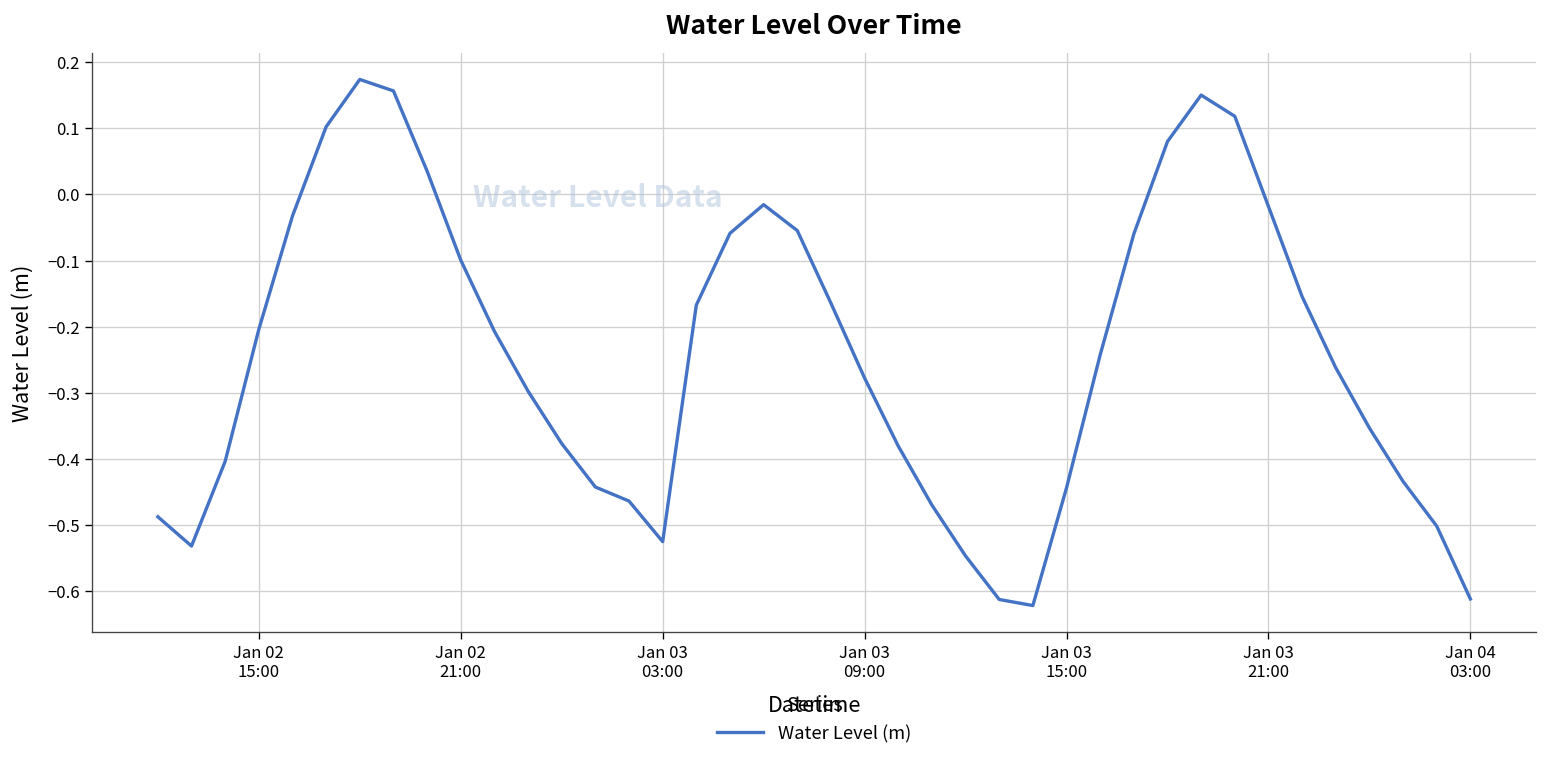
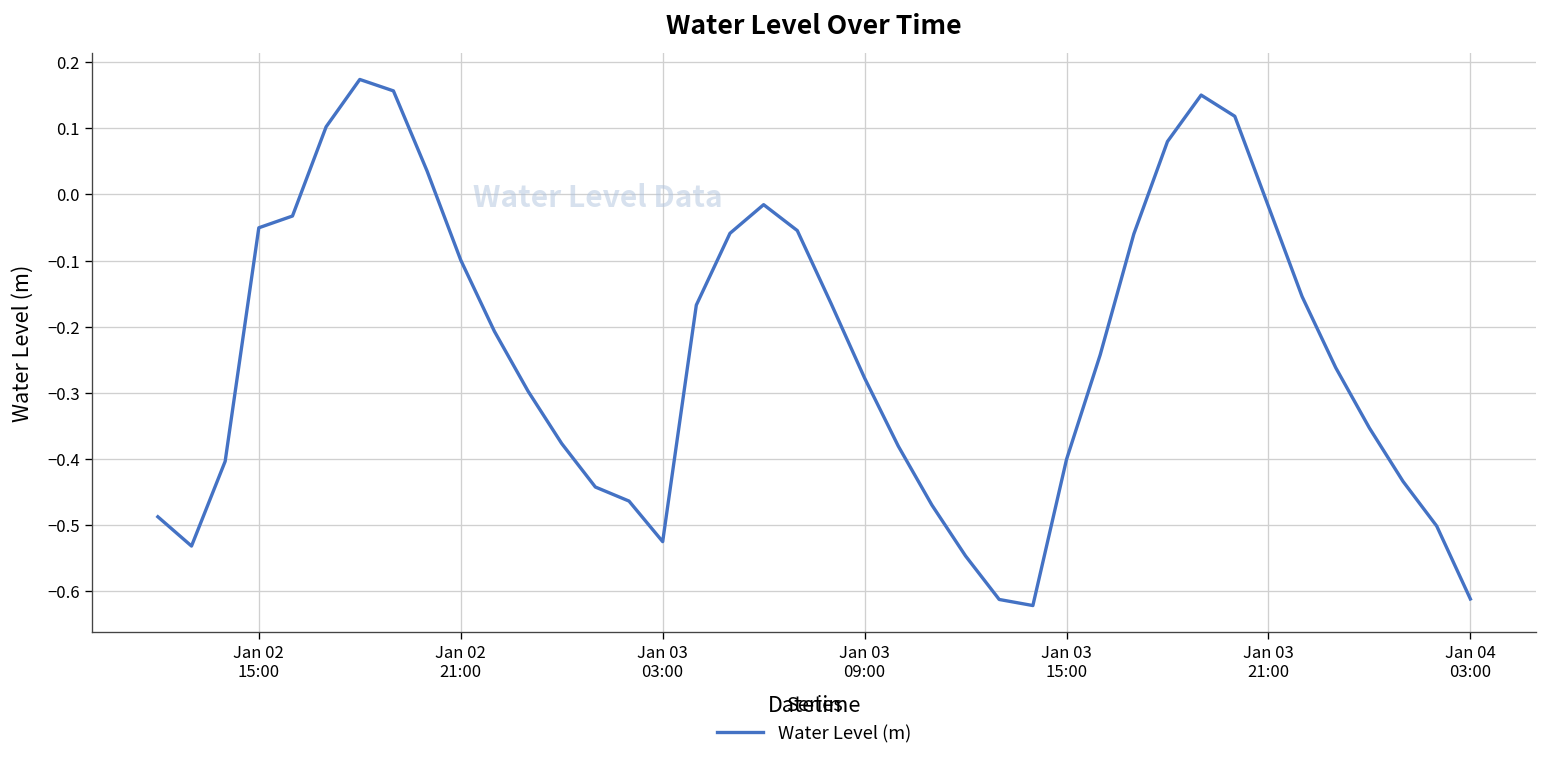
Jan 02 15:00: -0.20 -> -0.05
Jan 03 15:00: -0.44 -> -0.40
